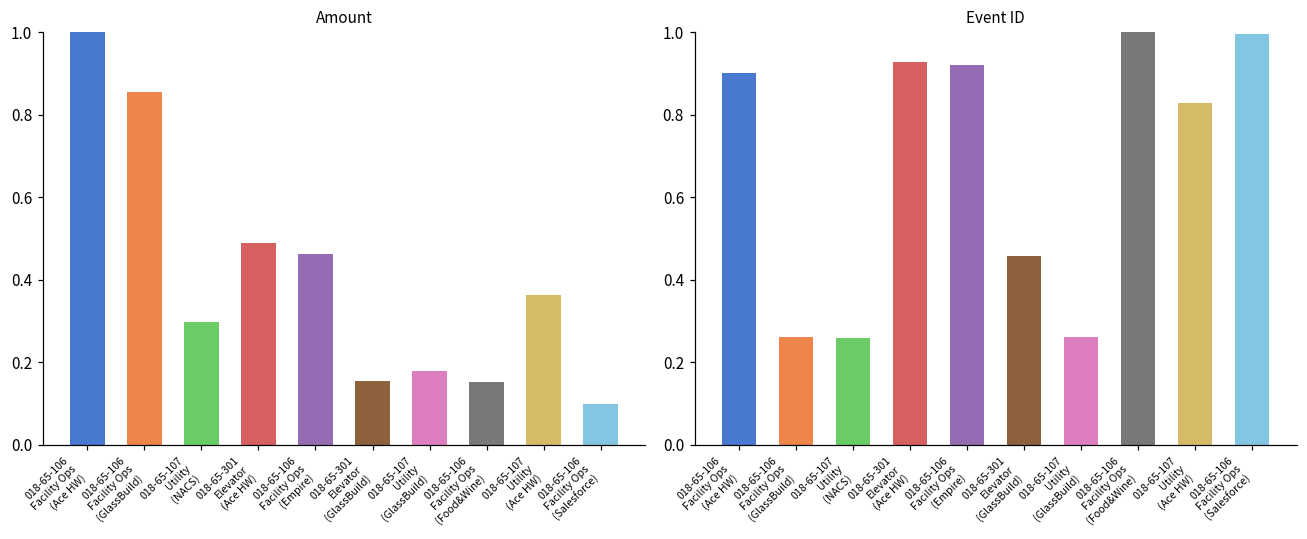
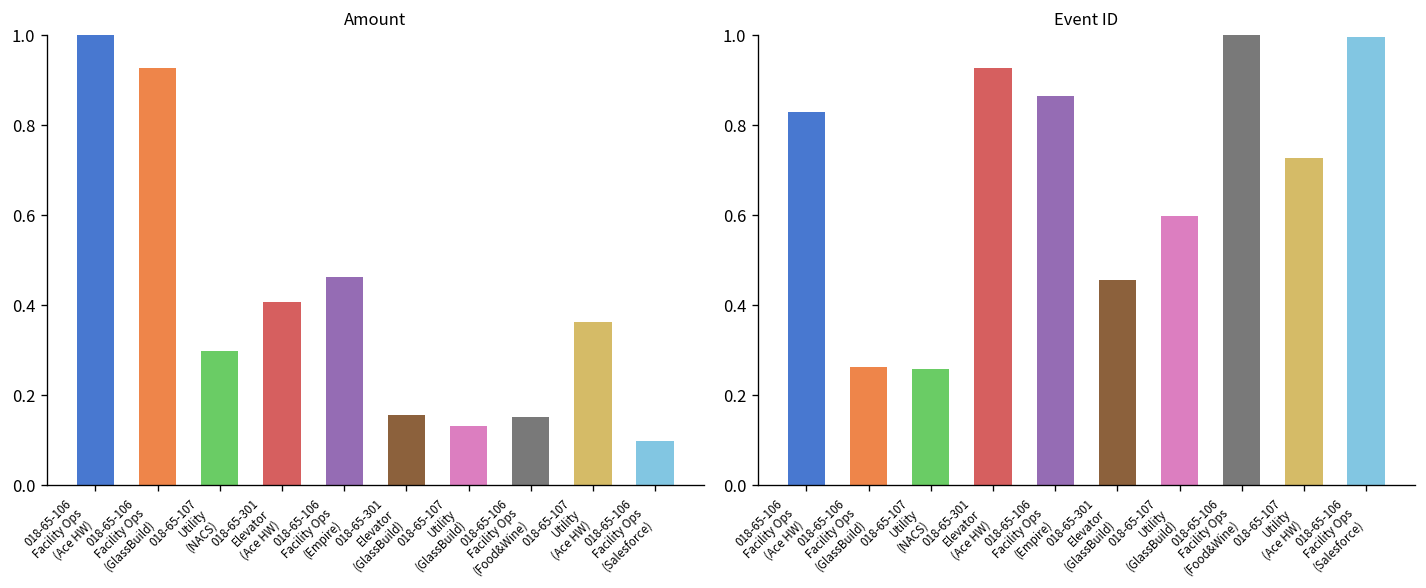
Amount, 018-65-106 Facility Ops (GlassBuild): 0.86 -> 0.93
Amount, 018-65-301 Elevator (Ace HW): 0.49 -> 0.41
Amount, 018-65-107 Utility (GlassBuild): 0.18 -> 0.13
Event ID, 018-65-106 Facility Ops (Ace HW): 0.90 -> 0.83
Event ID, 018-65-106 Facility Ops (Empire): 0.92 -> 0.86
Event ID, 018-65-107 Utility (GlassBuild): 0.26 -> 0.60
Event ID, 018-65-107 Utility (Ace HW): 0.83 -> 0.73
